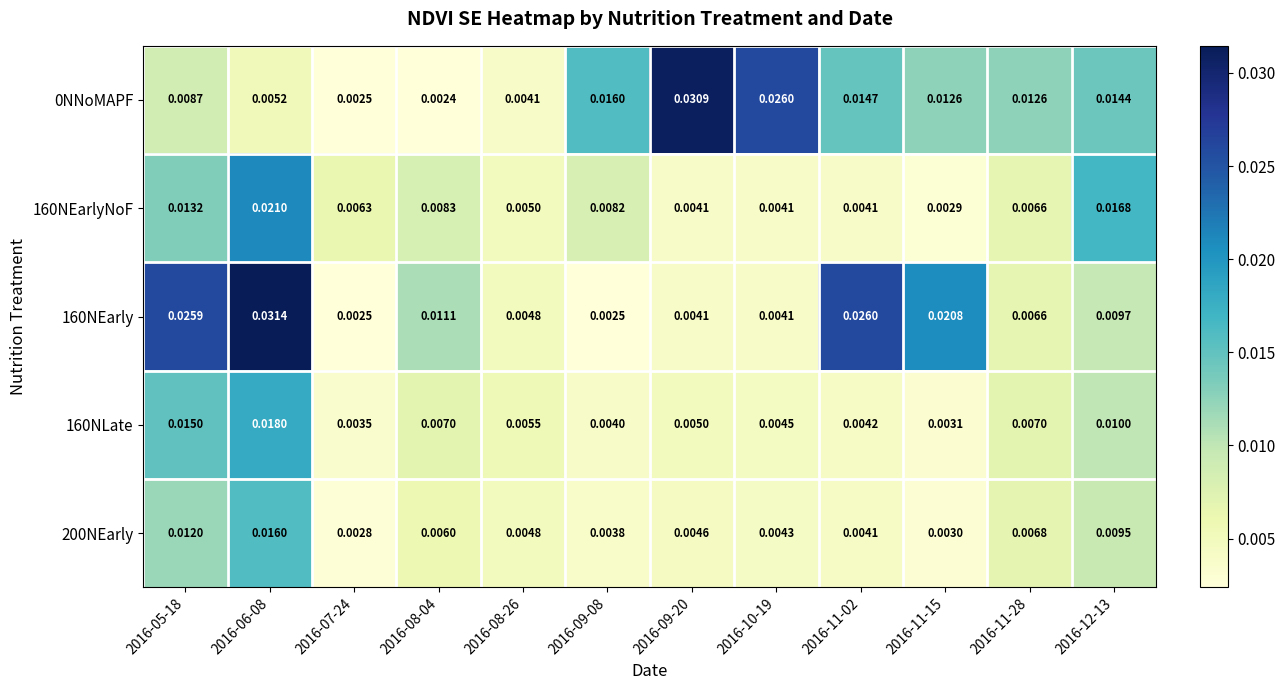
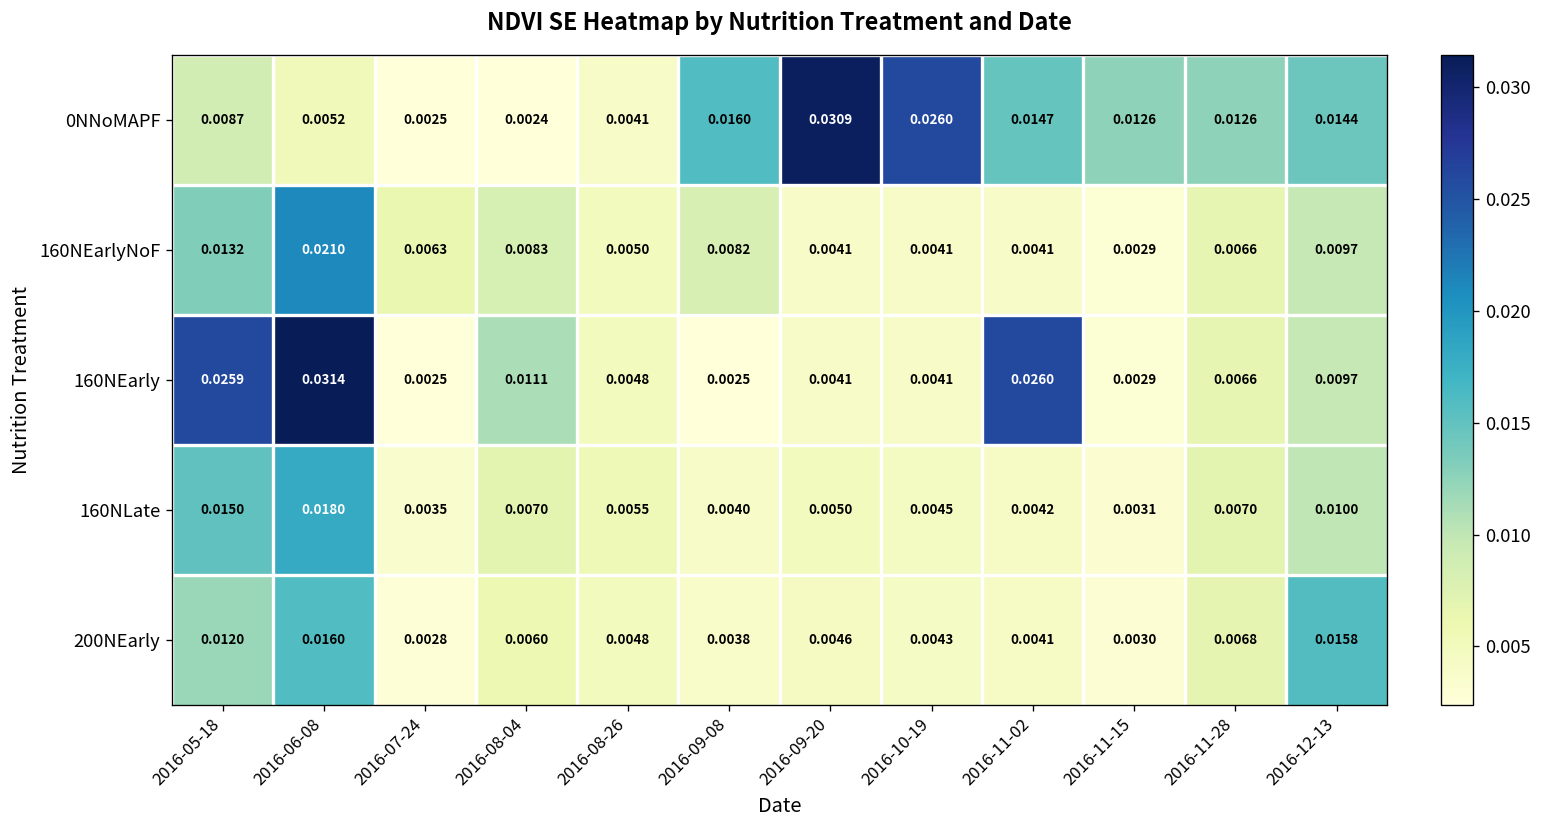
160NEarlyNoF, 2016-12-13: 0.0168 -> 0.0097
160NEarly, 2016-11-15: 0.0208 -> 0.0029
200NEarly, 2016-12-13: 0.0095 -> 0.0158
